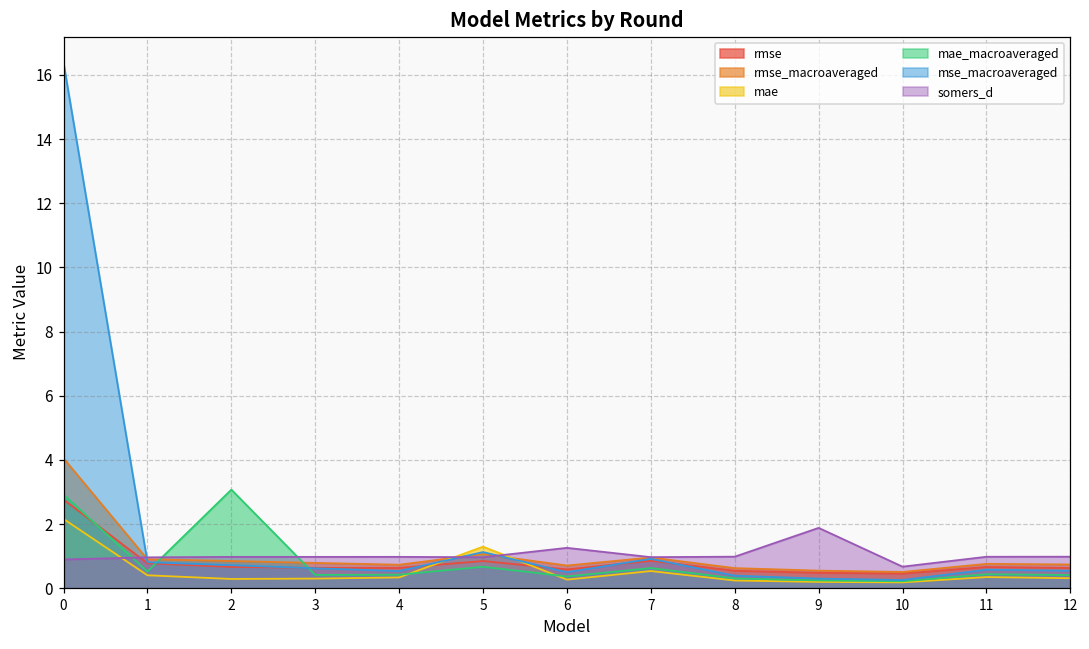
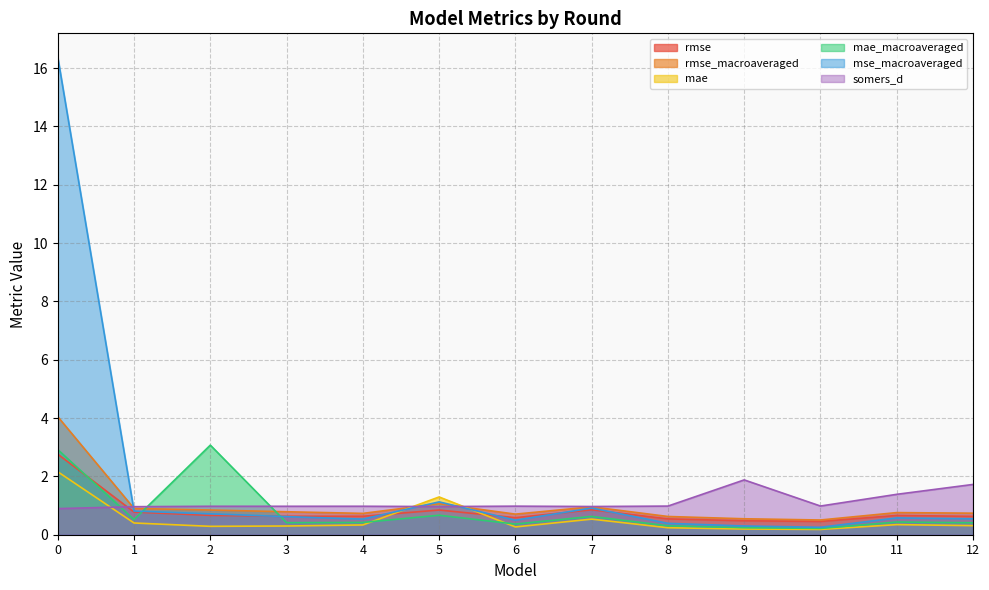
somers_d, 6: 1.3 -> 1.0
somers_d, 10: 0.7 -> 1.0
somers_d, 11: 1.0 -> 1.4
somers_d, 12: 1.0 -> 1.7
